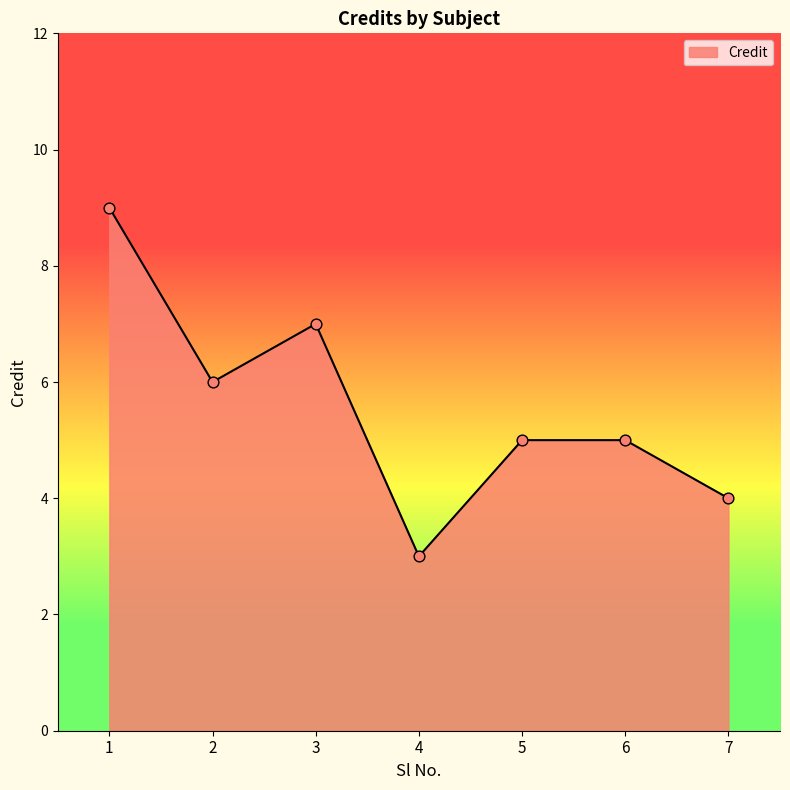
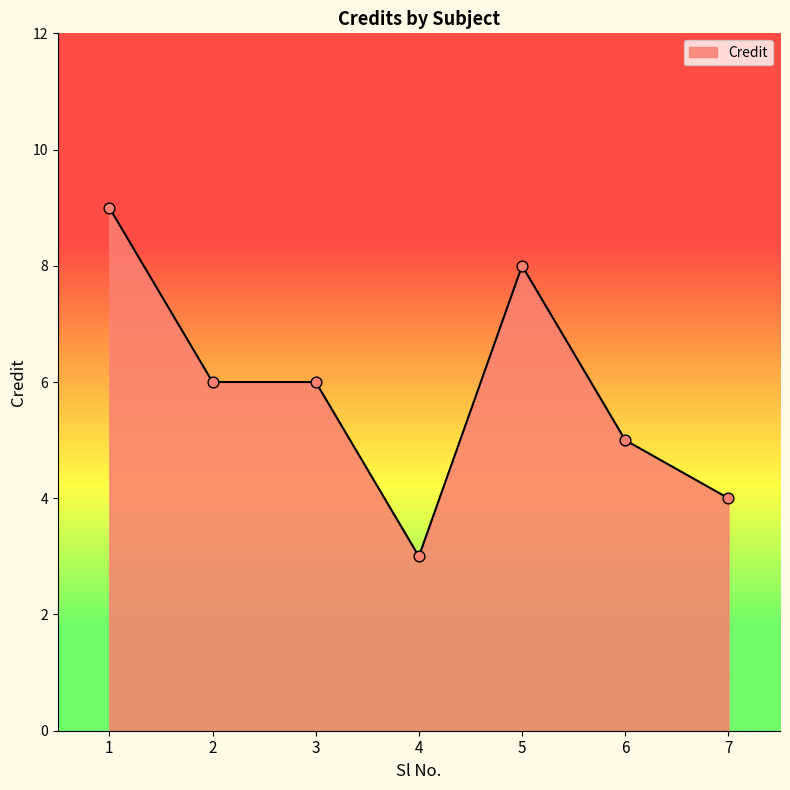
3: 7 -> 6
5: 5 -> 8
